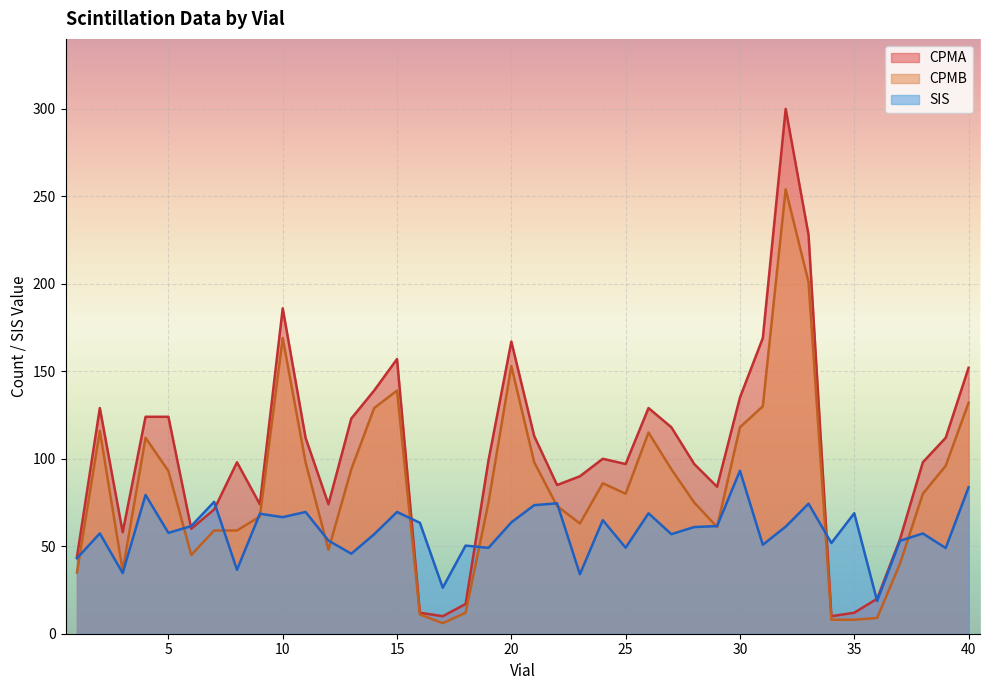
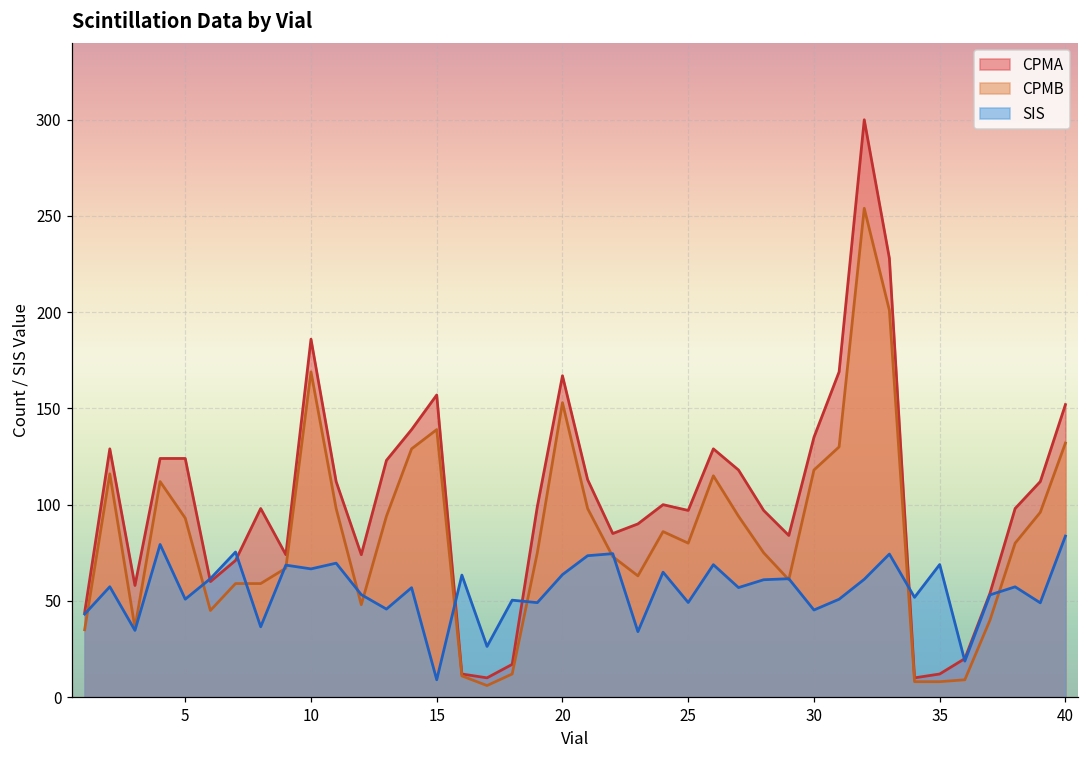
SIS, 5: 58 -> 51
SIS, 15: 70 -> 9
SIS, 30: 93 -> 45
